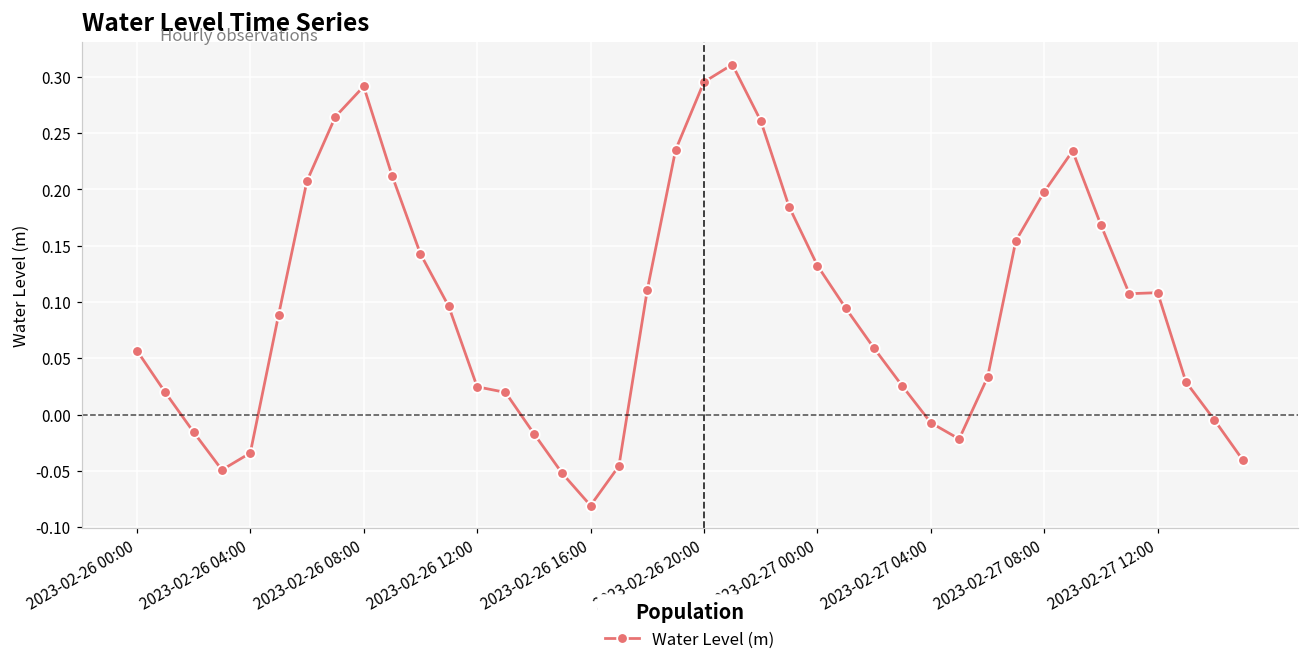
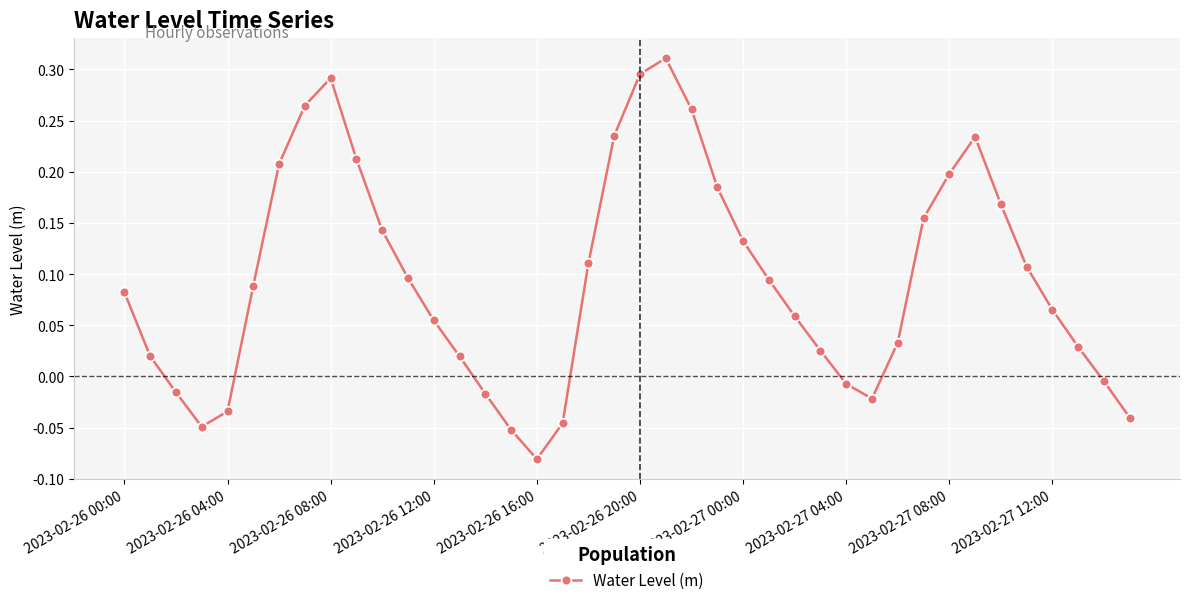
2023-02-26 00:00: 0.057 -> 0.082
2023-02-26 12:00: 0.025 -> 0.055
2023-02-27 12:00: 0.108 -> 0.065
